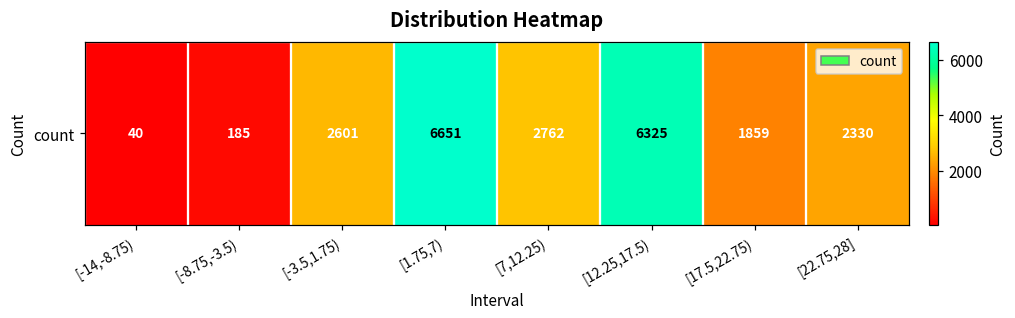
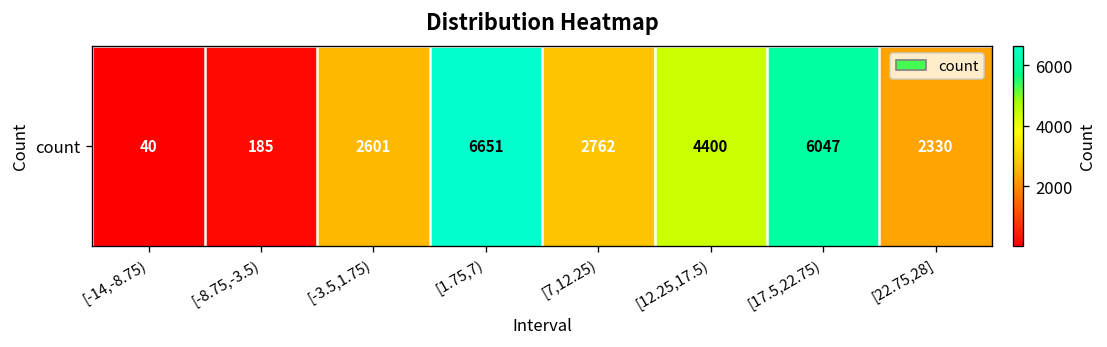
count, [12.25,17.5): 6325 -> 4400
count, [17.5,22.75): 1859 -> 6047
